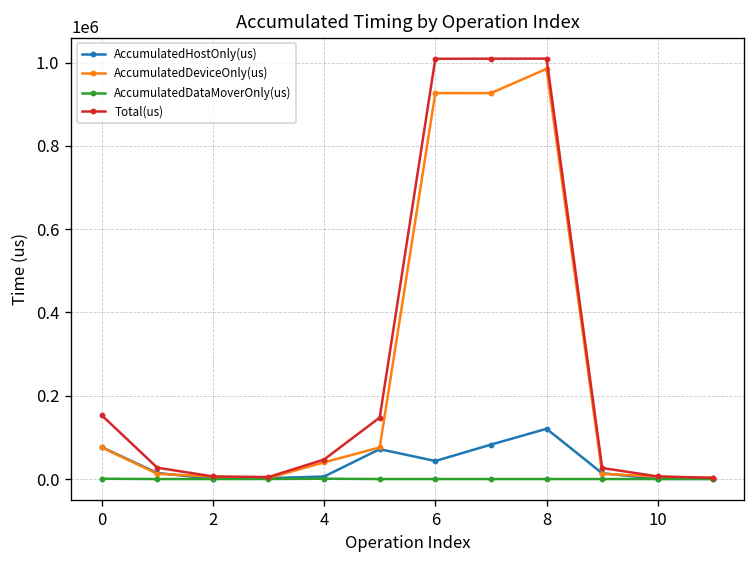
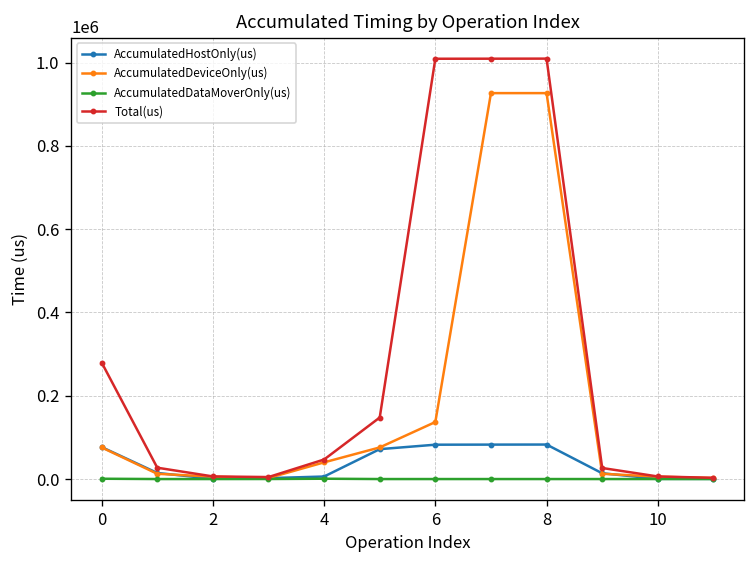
Total(us), 0: 150000 -> 280000
AccumulatedHostOnly(us), 6: 40000 -> 80000
AccumulatedDeviceOnly(us), 6: 930000 -> 140000
AccumulatedHostOnly(us), 8: 120000 -> 80000
AccumulatedDeviceOnly(us), 8: 990000 -> 930000
